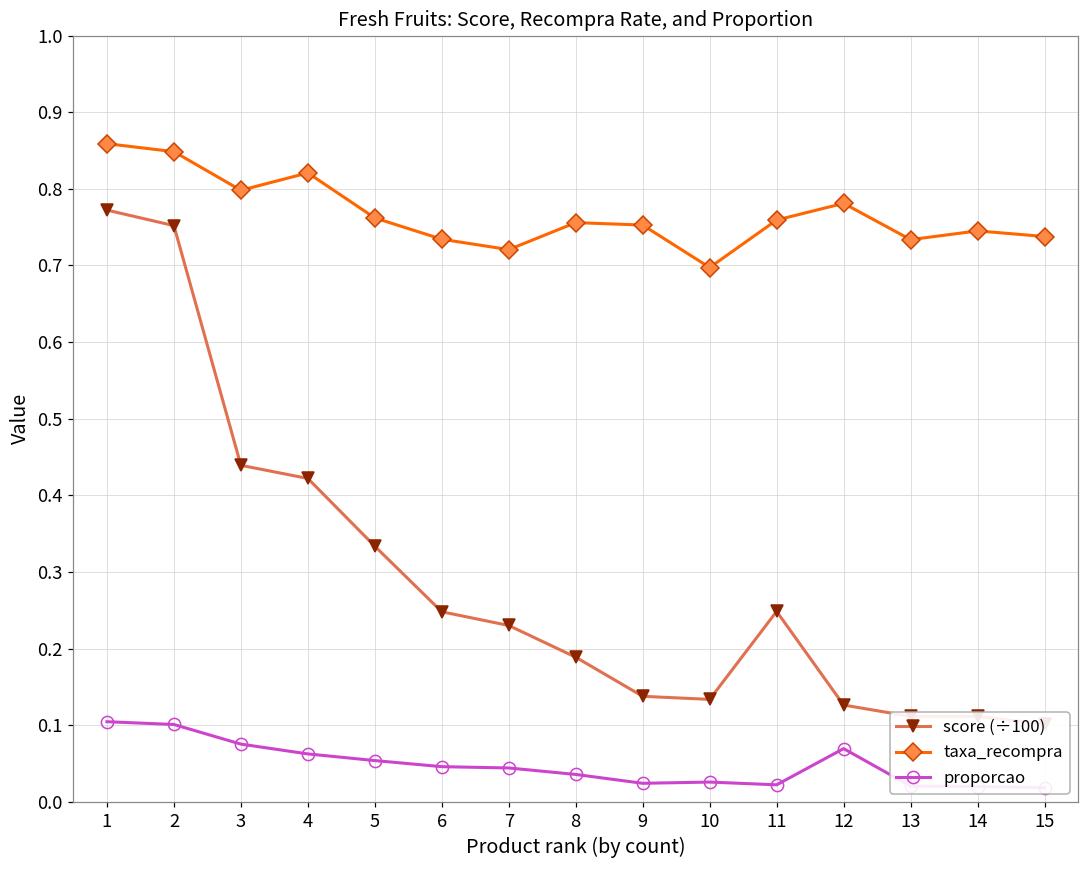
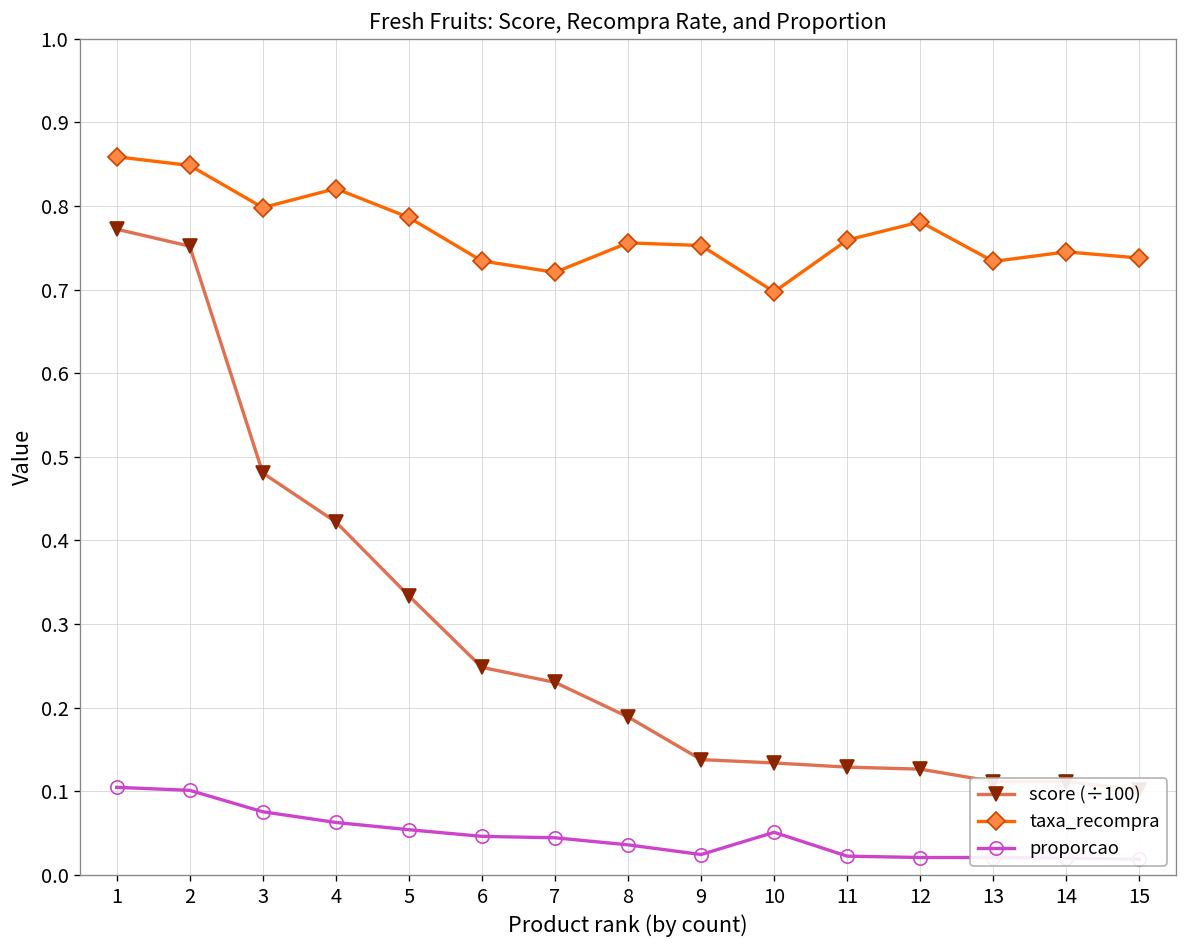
score (÷100), 3: 0.44 -> 0.48
taxa_recompra, 5: 0.76 -> 0.79
proporcao, 10: 0.03 -> 0.05
score (÷100), 11: 0.25 -> 0.13
proporcao, 12: 0.07 -> 0.02
